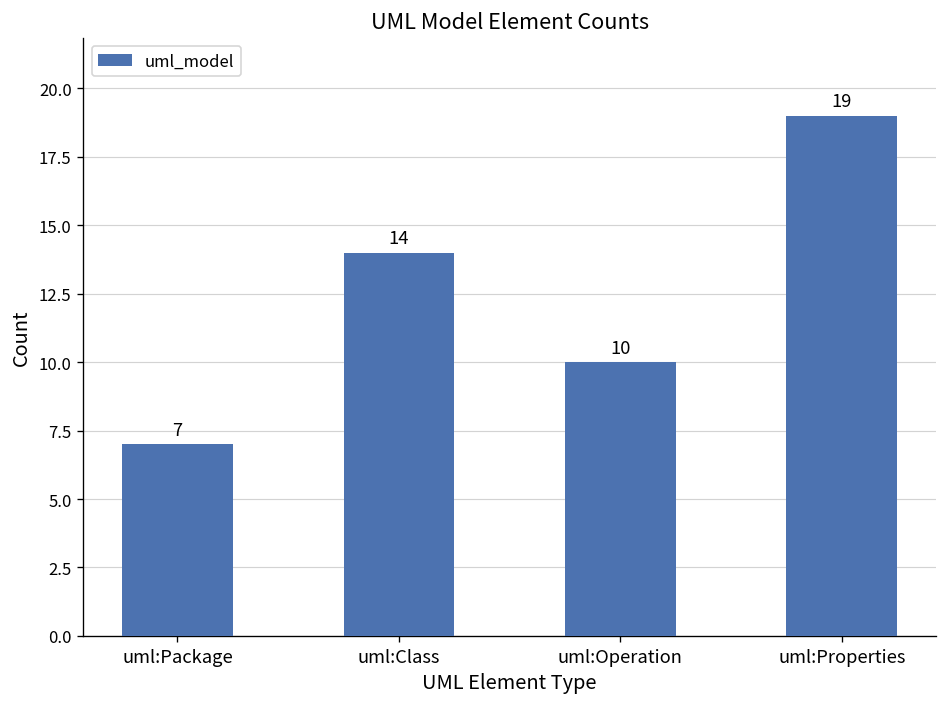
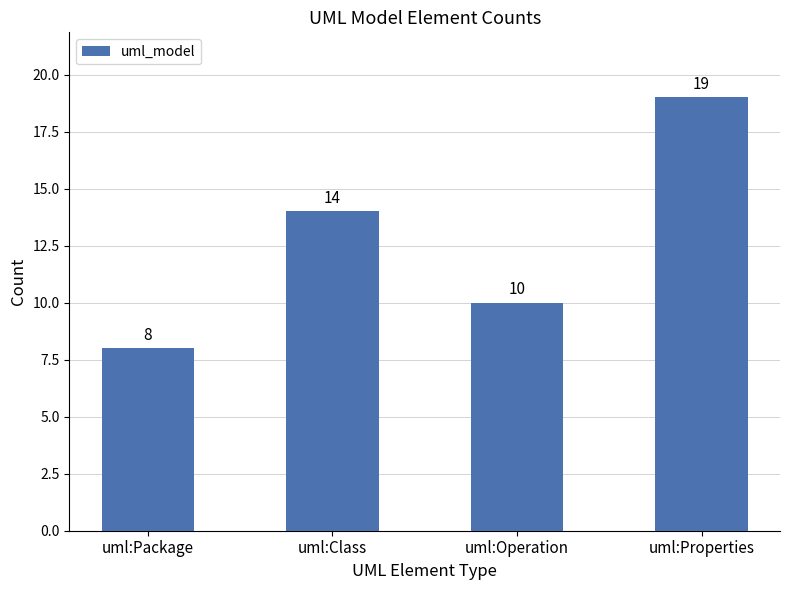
uml:Package: 7 -> 8
